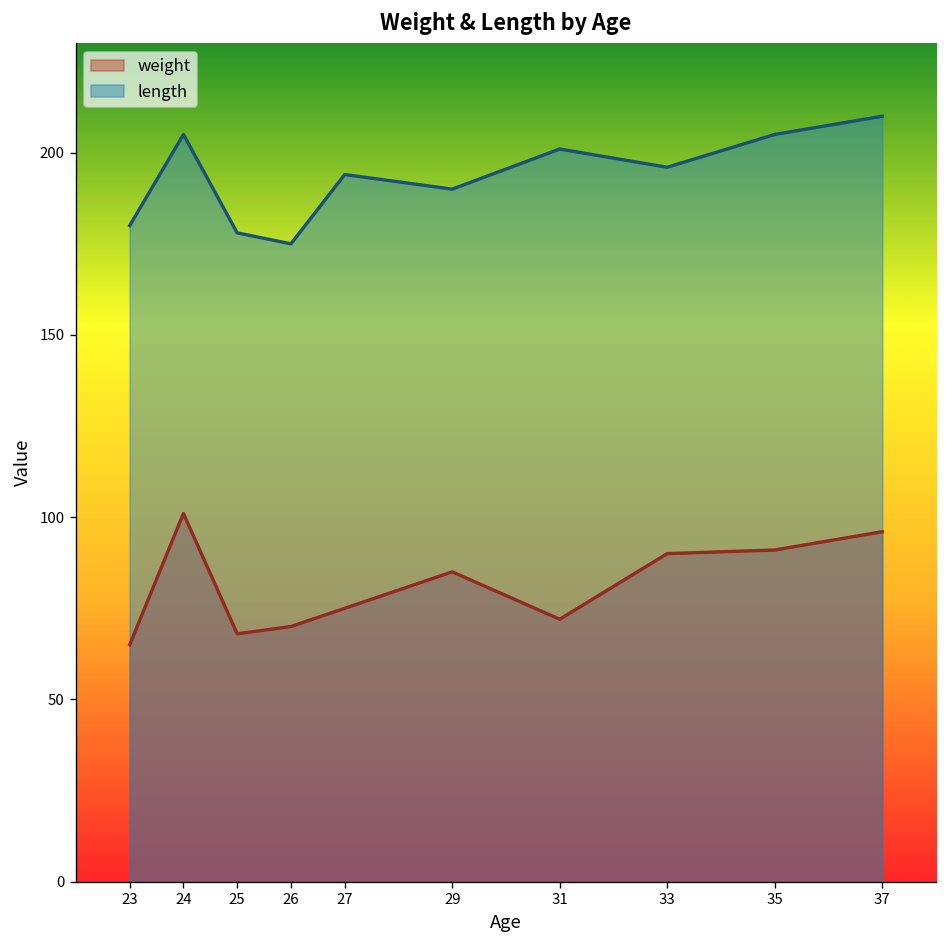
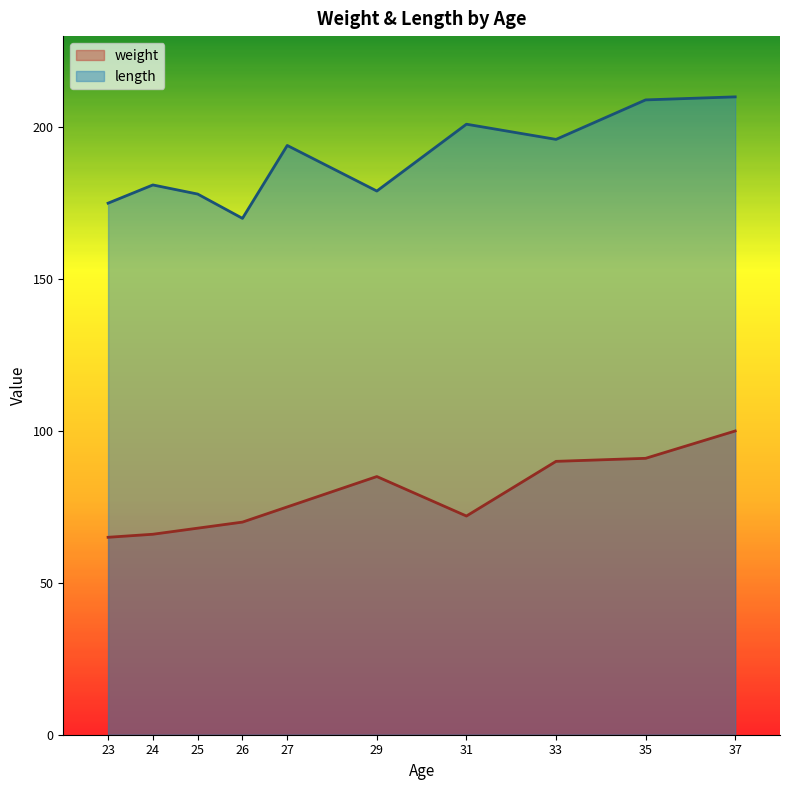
length, 23: 180 -> 175
weight, 24: 101 -> 66
length, 24: 205 -> 181
length, 26: 175 -> 170
length, 29: 190 -> 179
length, 35: 205 -> 209
weight, 37: 96 -> 100
